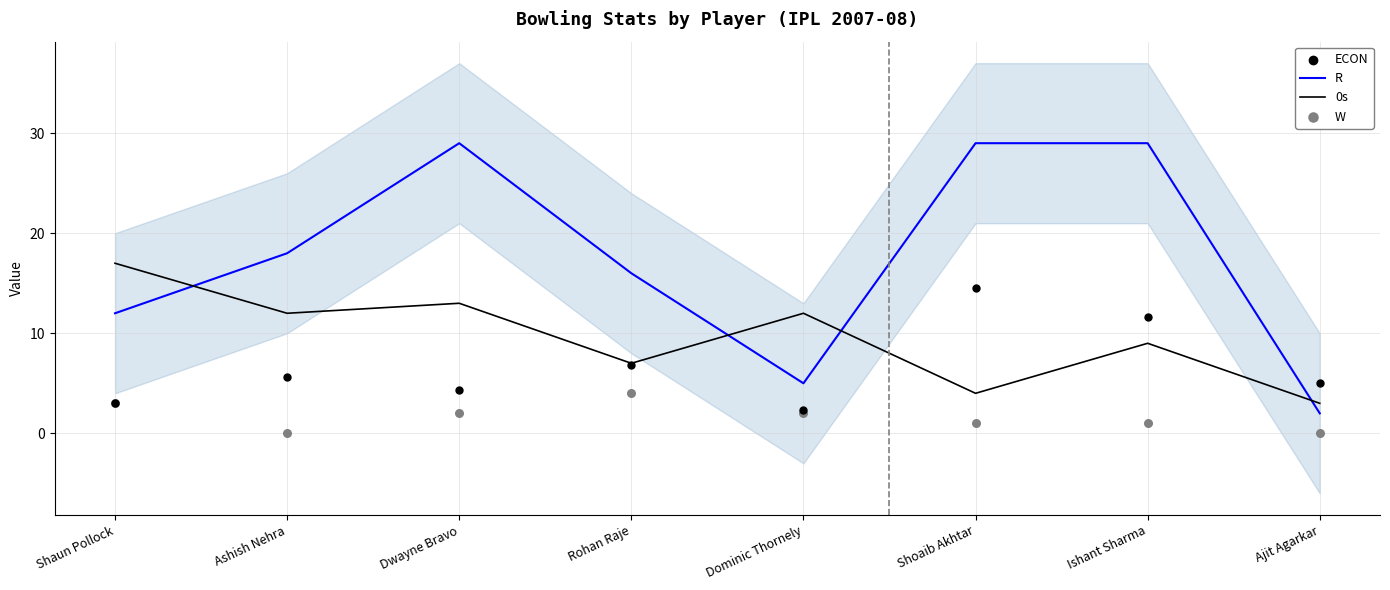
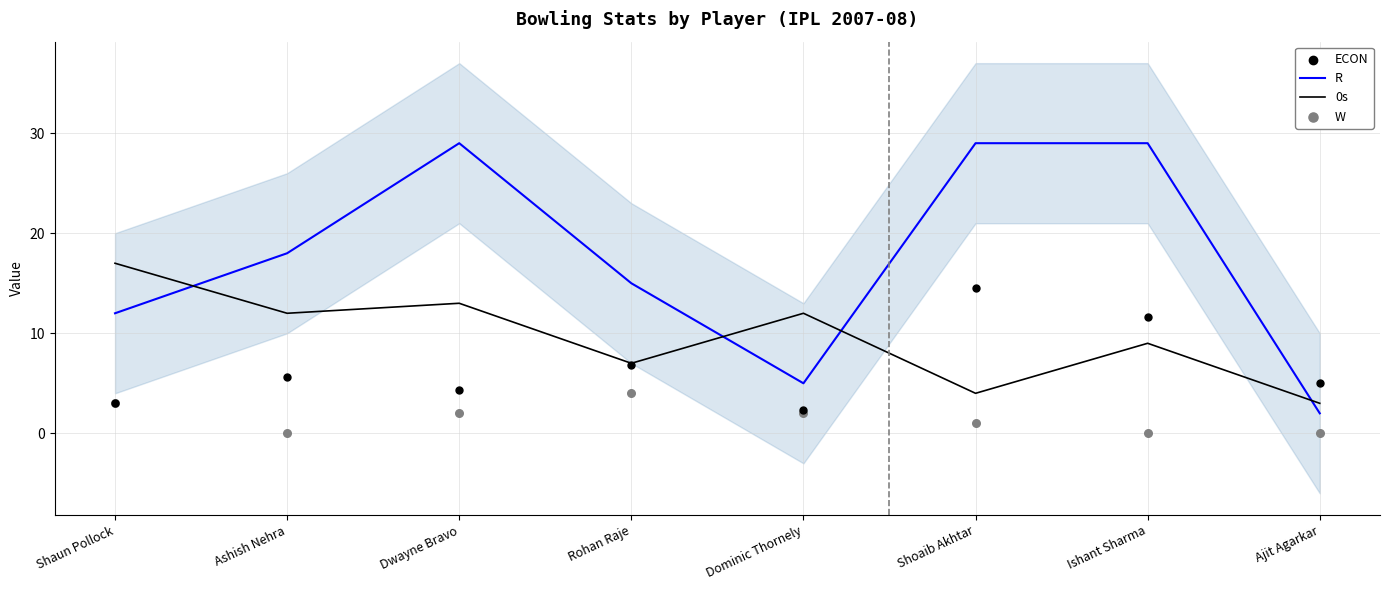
R, Rohan Raje: 16 -> 15
W, Ishant Sharma: 1 -> 0
